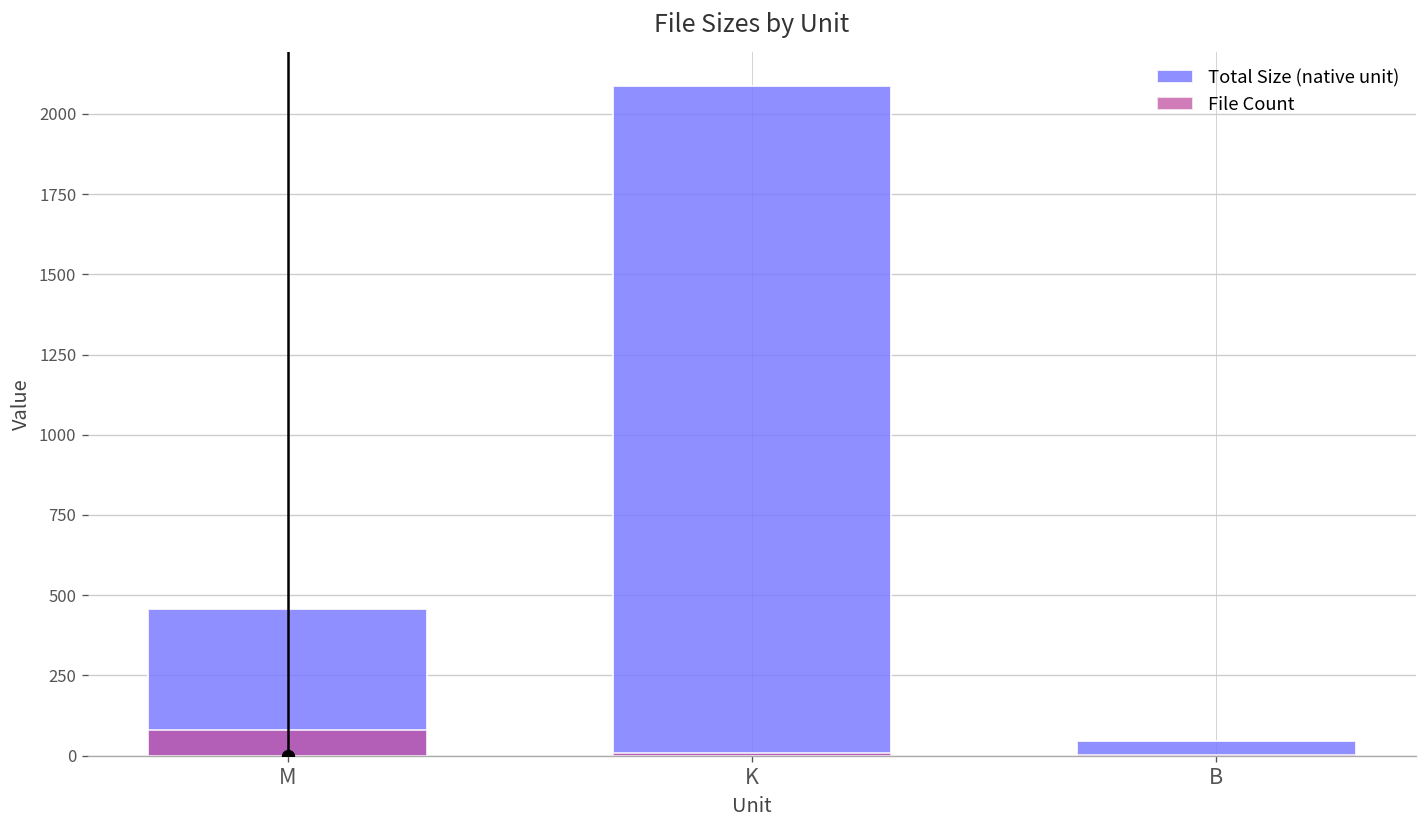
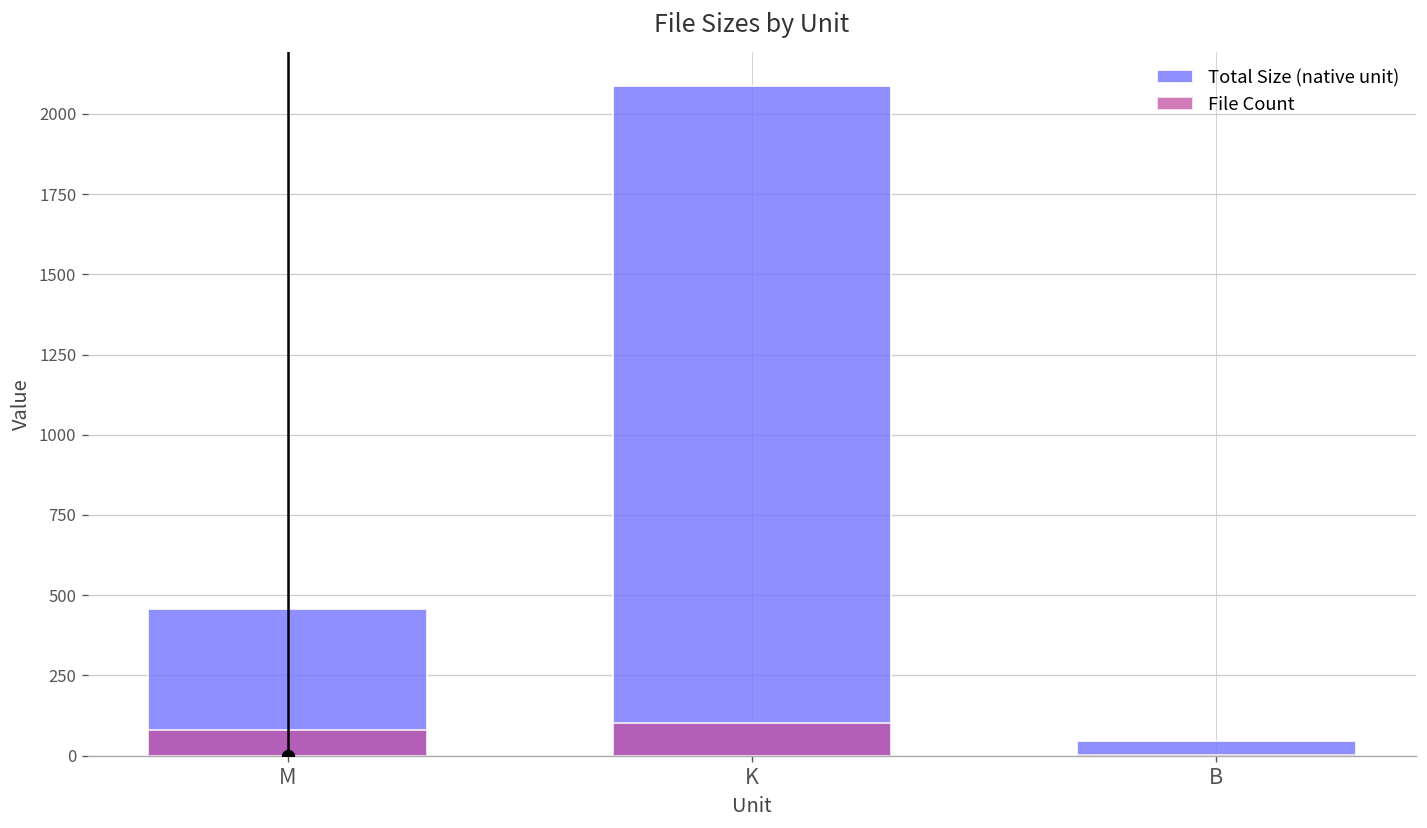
File Count, K: 10 -> 100
